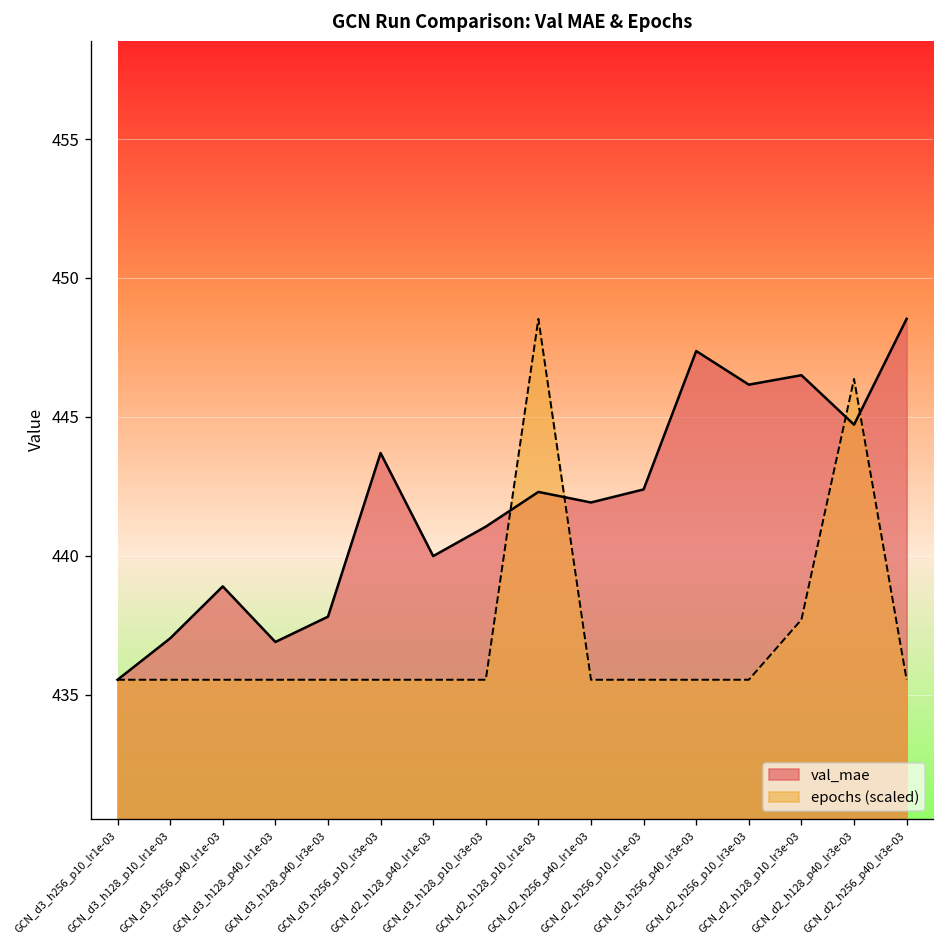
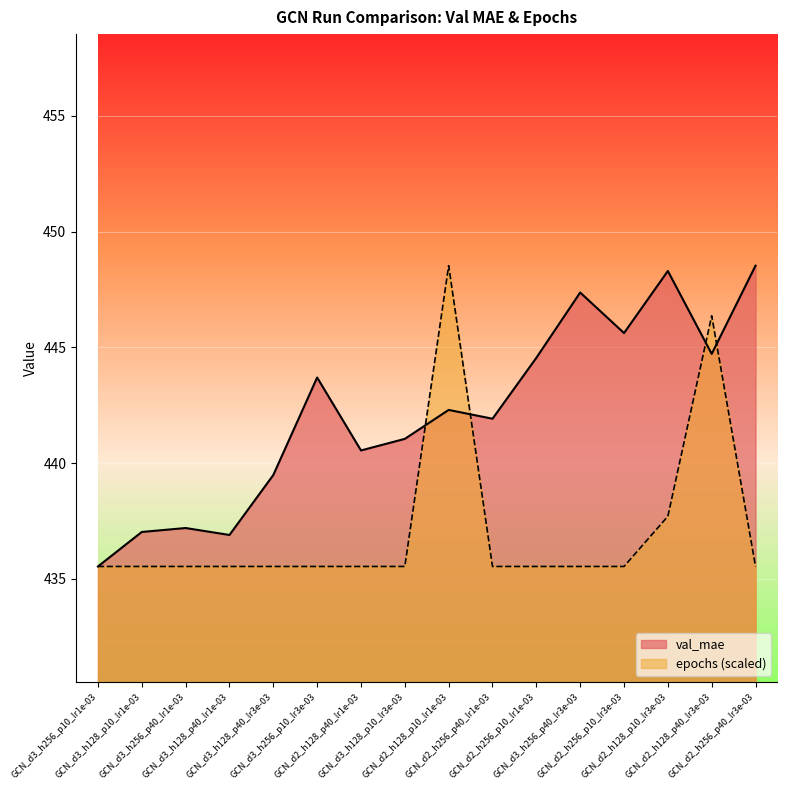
val_mae, GCN_d3_h256_p40_lr1e-03: 438.9 -> 437.2
val_mae, GCN_d3_h128_p40_lr3e-03: 437.8 -> 439.5
val_mae, GCN_d2_h128_p40_lr1e-03: 440.0 -> 440.6
val_mae, GCN_d2_h256_p10_lr1e-03: 442.4 -> 444.6
val_mae, GCN_d2_h256_p10_lr3e-03: 446.2 -> 445.6
val_mae, GCN_d2_h128_p10_lr3e-03: 446.5 -> 448.3
